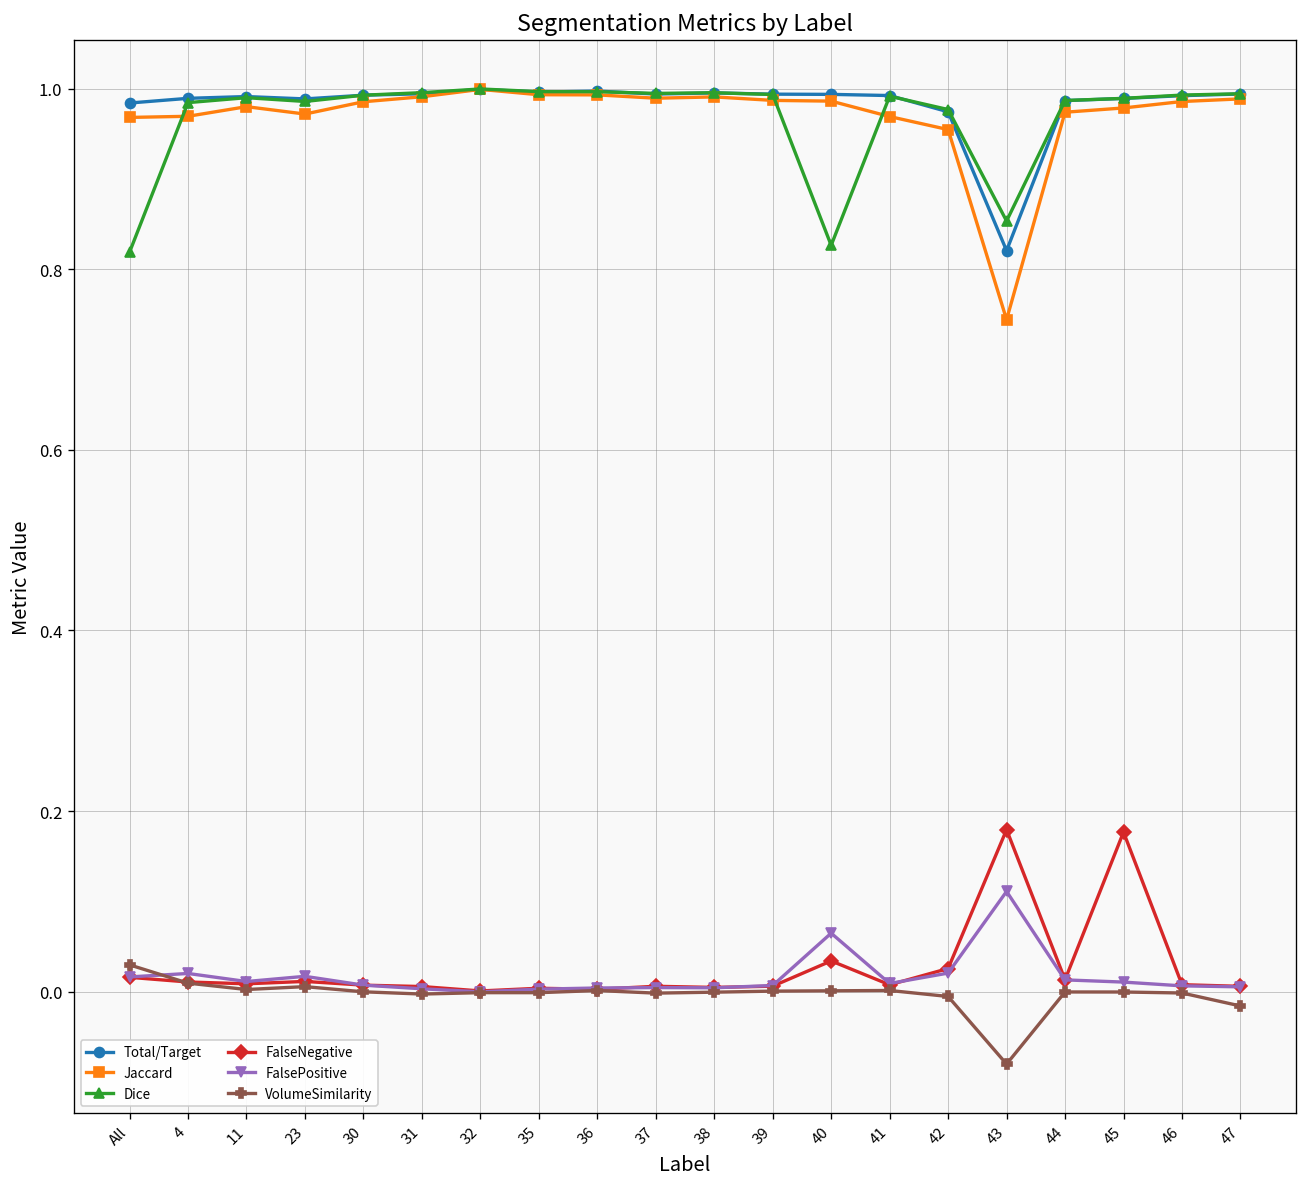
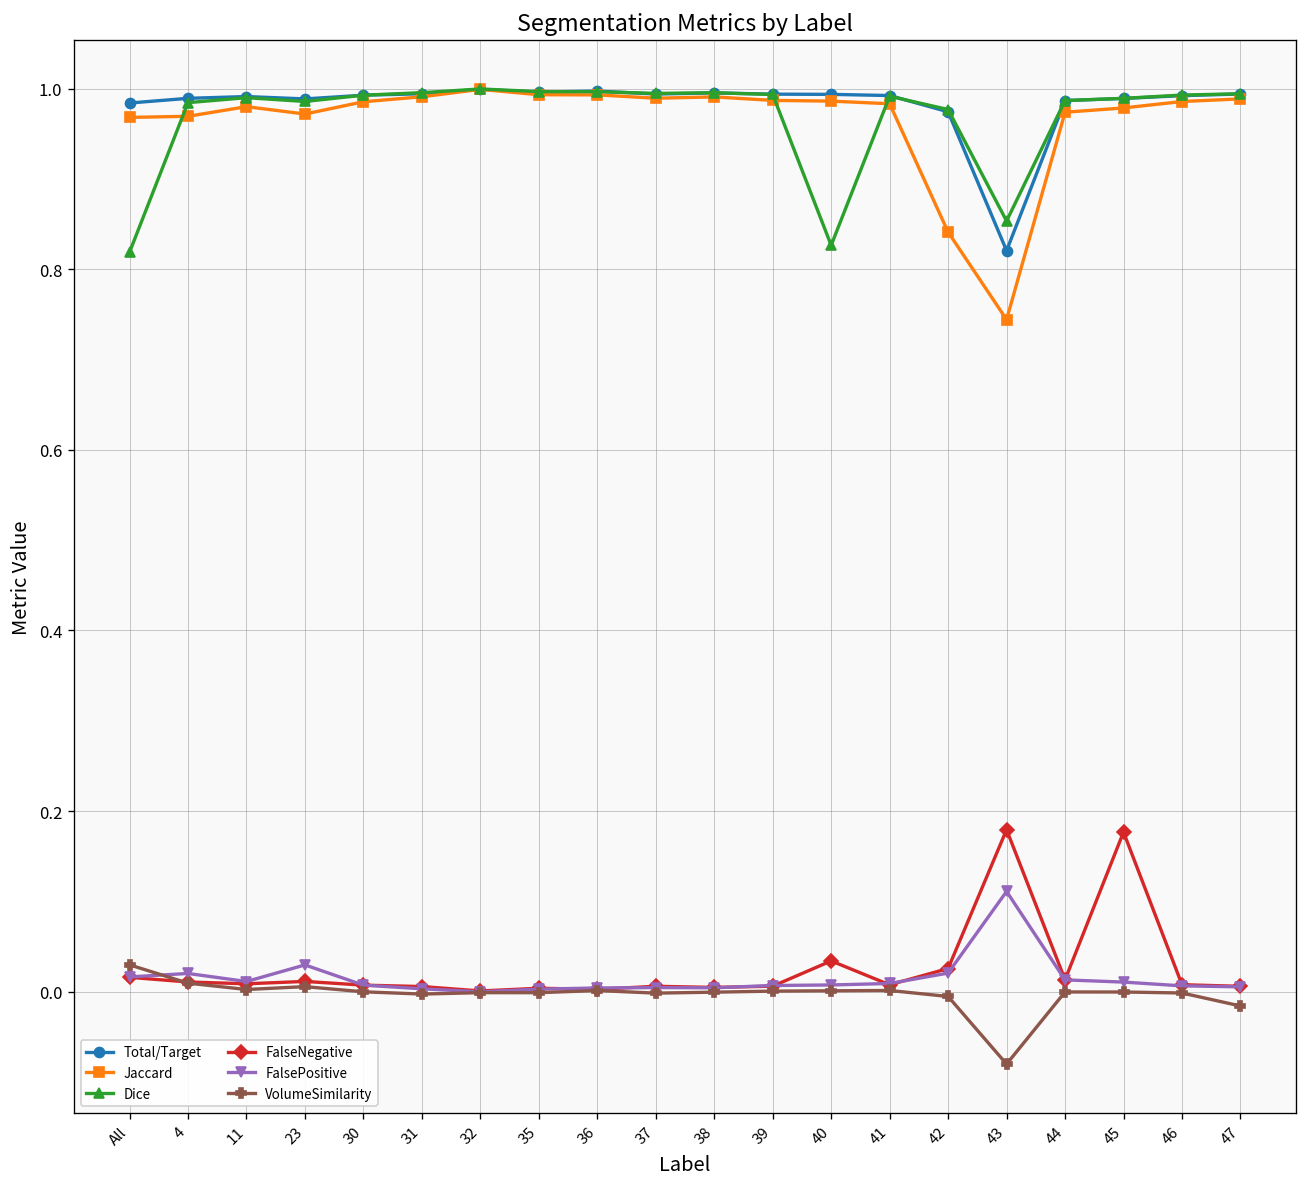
FalsePositive, 23: 0.02 -> 0.03
FalsePositive, 40: 0.06 -> 0.01
Jaccard, 41: 0.97 -> 0.98
Jaccard, 42: 0.95 -> 0.84
